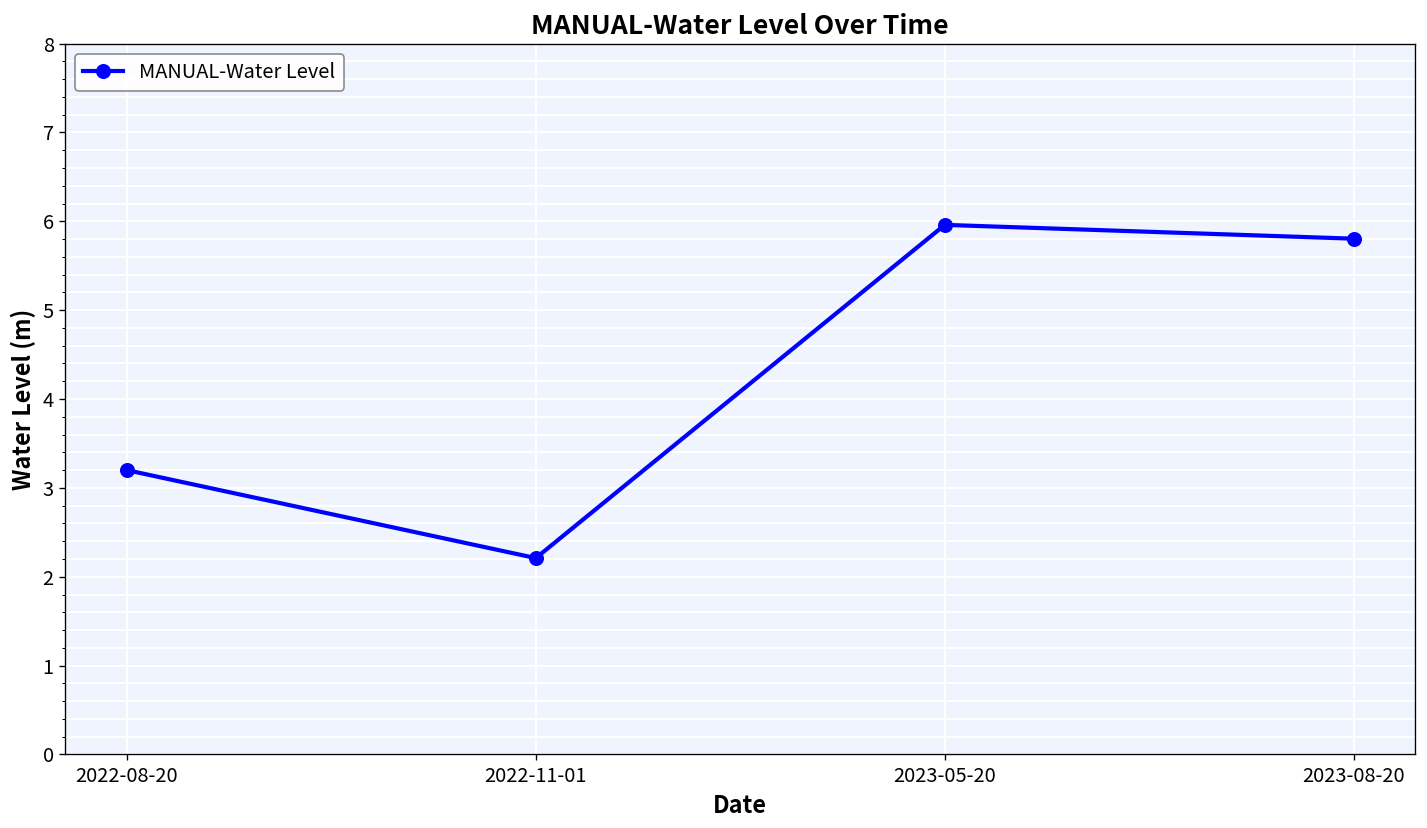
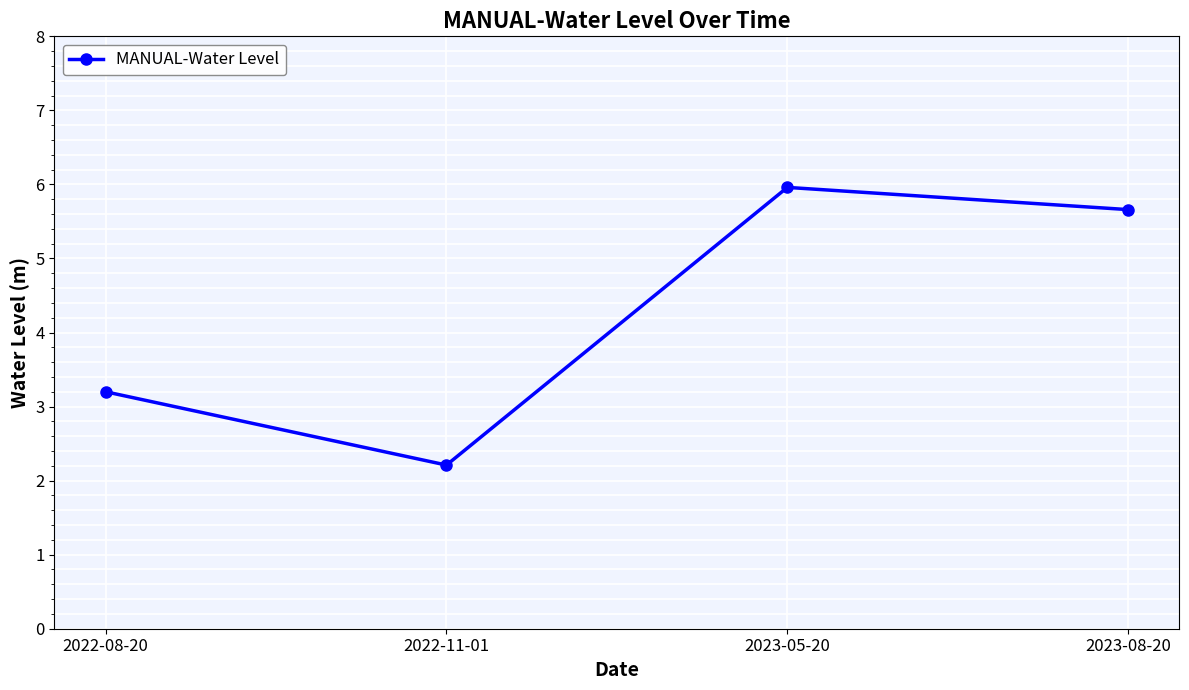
2023-08-20: 5.8 -> 5.7
